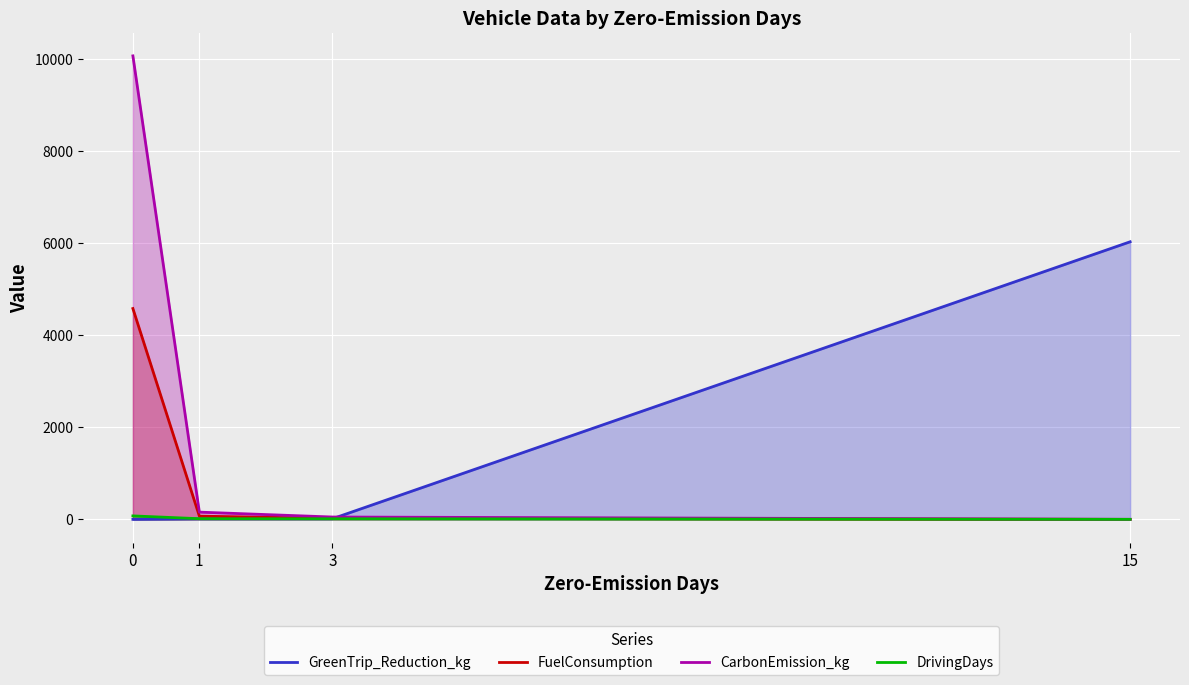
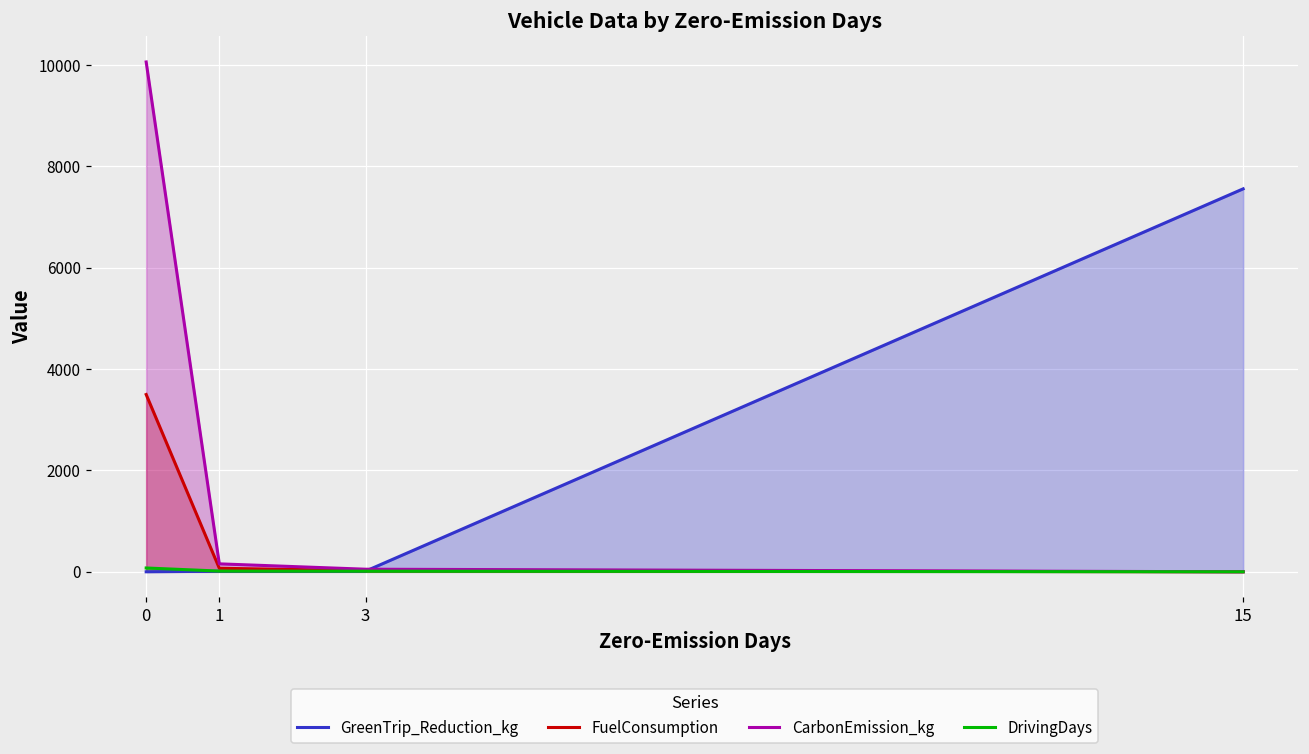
FuelConsumption, 0: 4600 -> 3500
GreenTrip_Reduction_kg, 15: 6000 -> 7600
